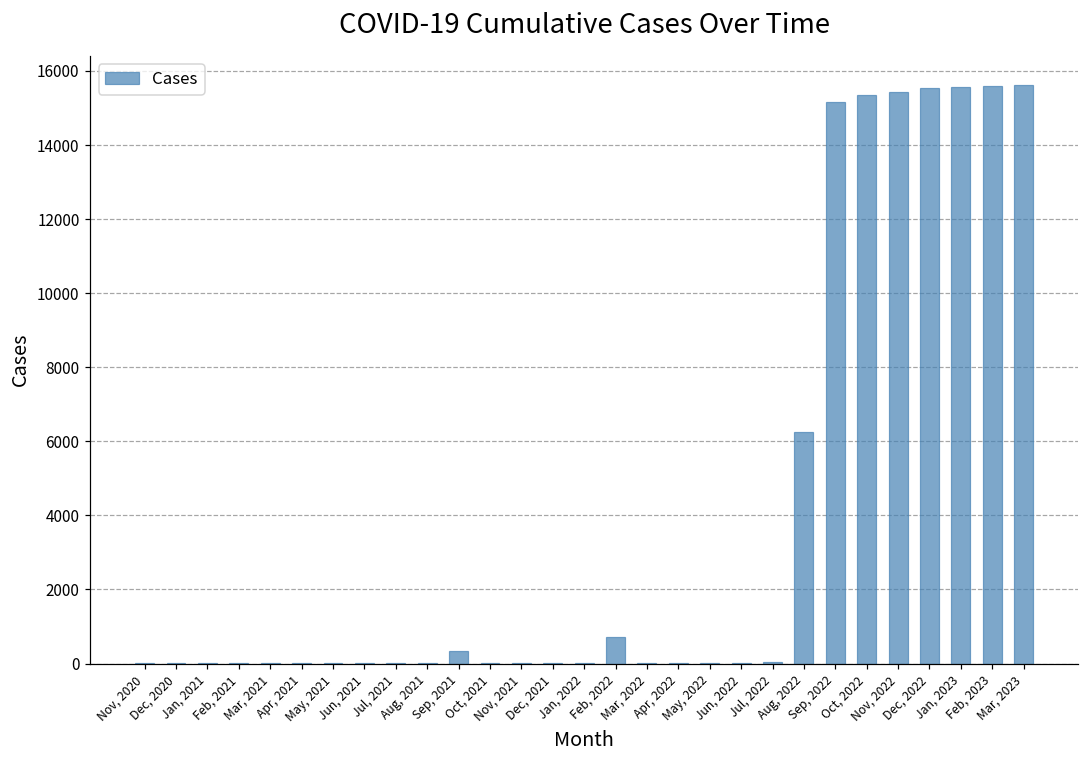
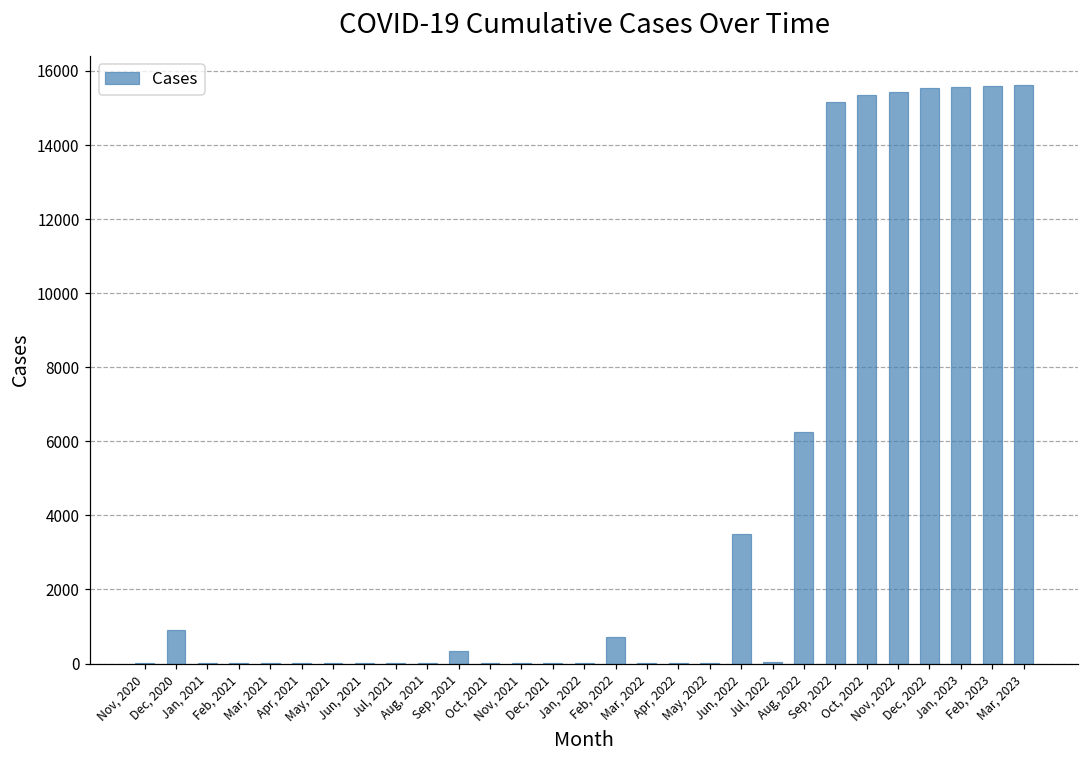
Dec, 2020: 0 -> 900
Jun, 2022: 0 -> 3500
